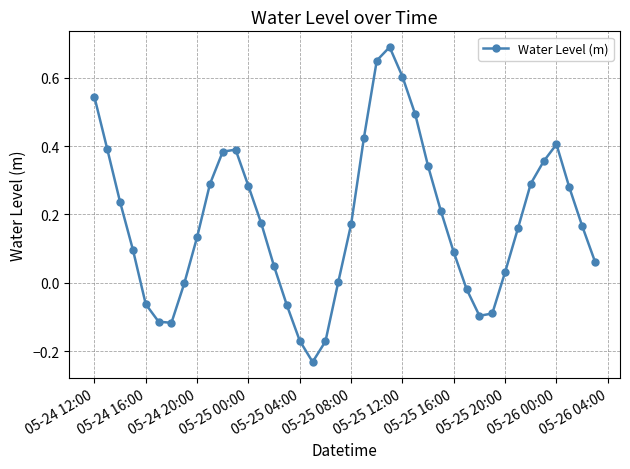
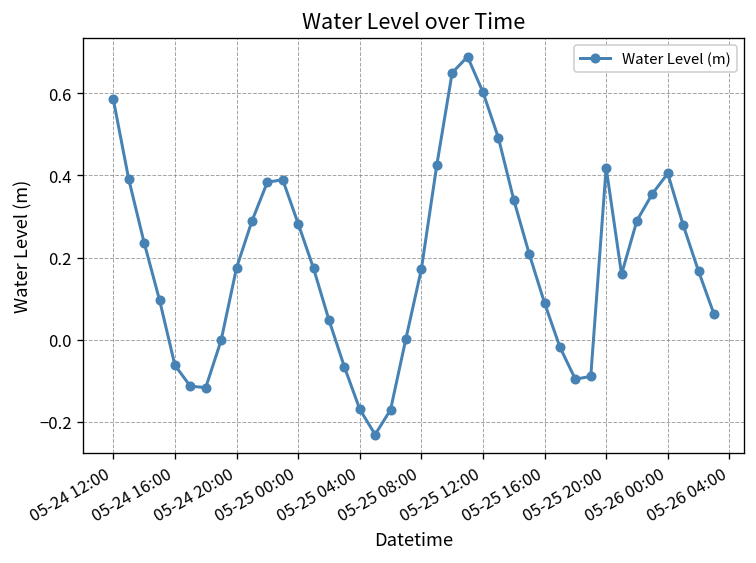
05-24 12:00: 0.54 -> 0.59
05-24 20:00: 0.13 -> 0.17
05-25 20:00: 0.03 -> 0.42
